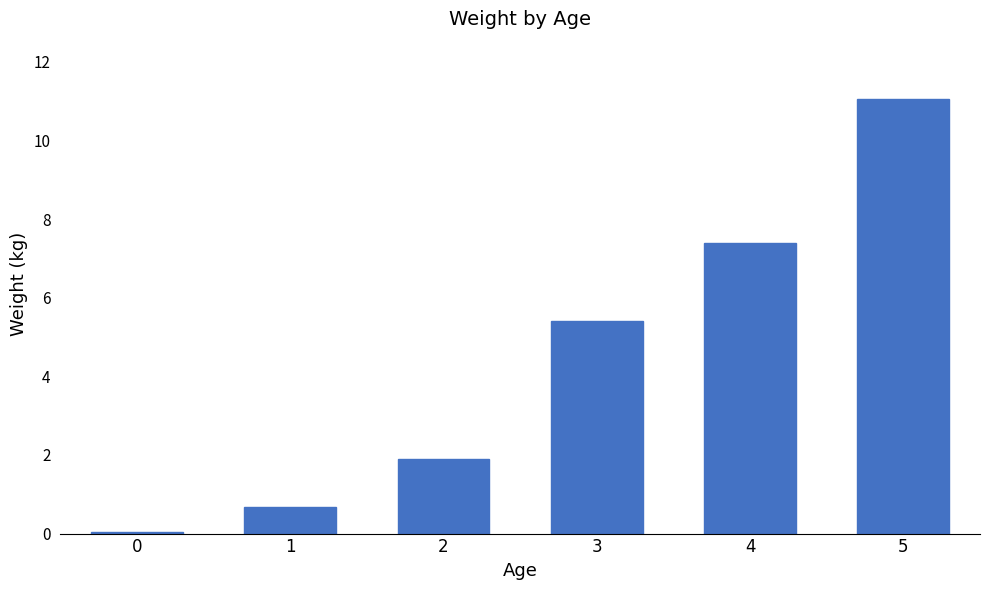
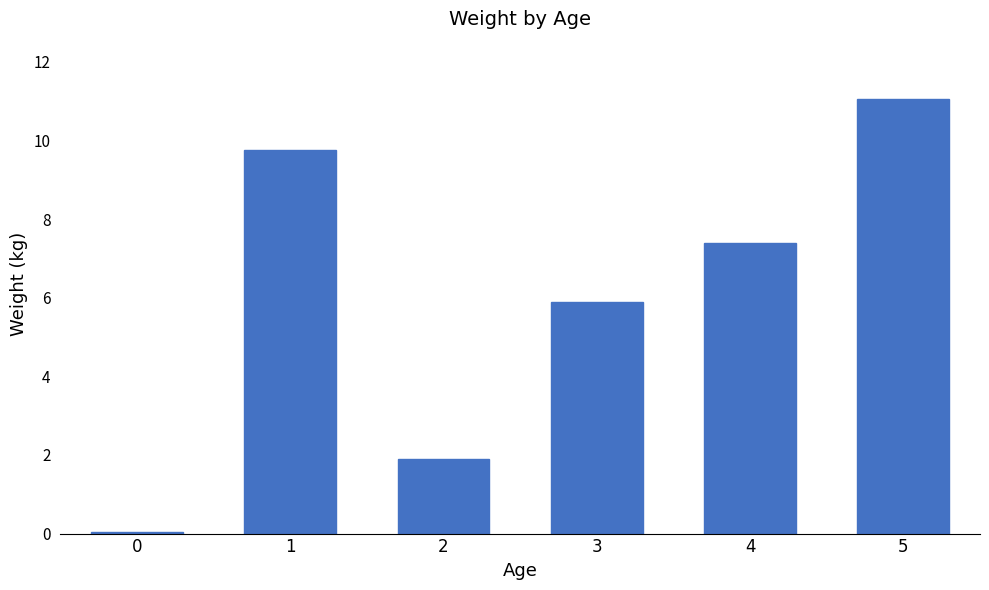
1: 0.7 -> 9.8
3: 5.4 -> 5.9
